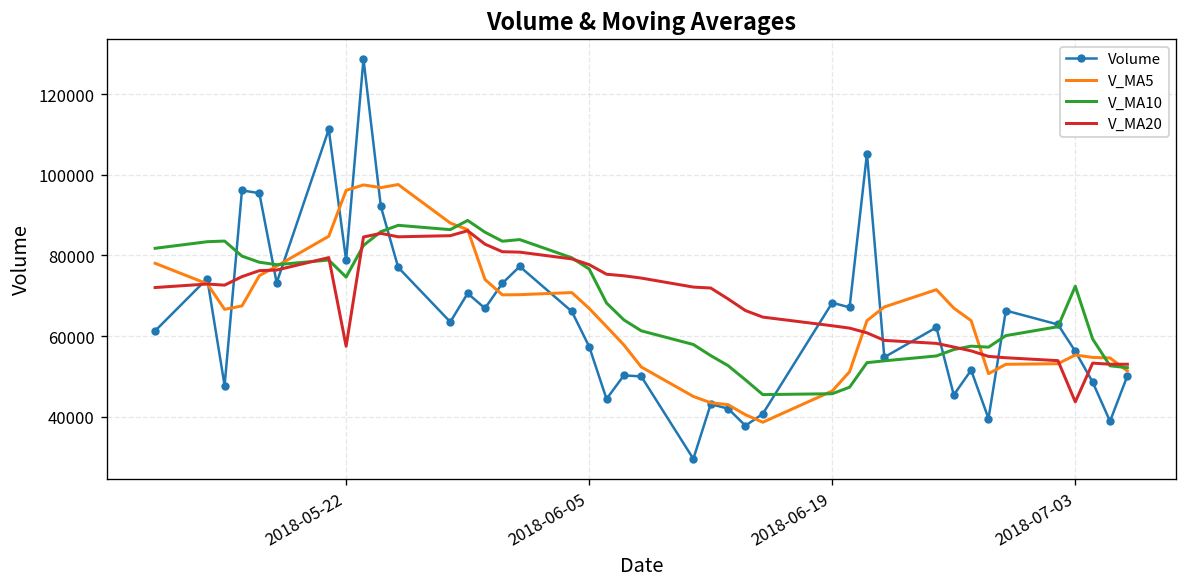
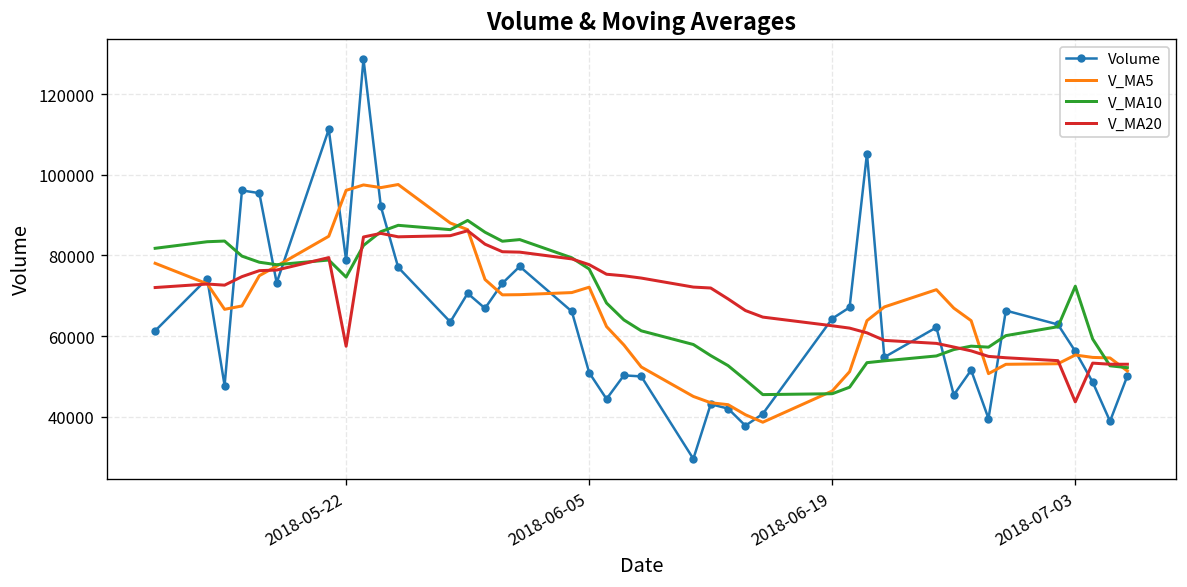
Volume, 2018-06-05: 57000 -> 51000
V_MA5, 2018-06-05: 67000 -> 72000
Volume, 2018-06-19: 68000 -> 64000
